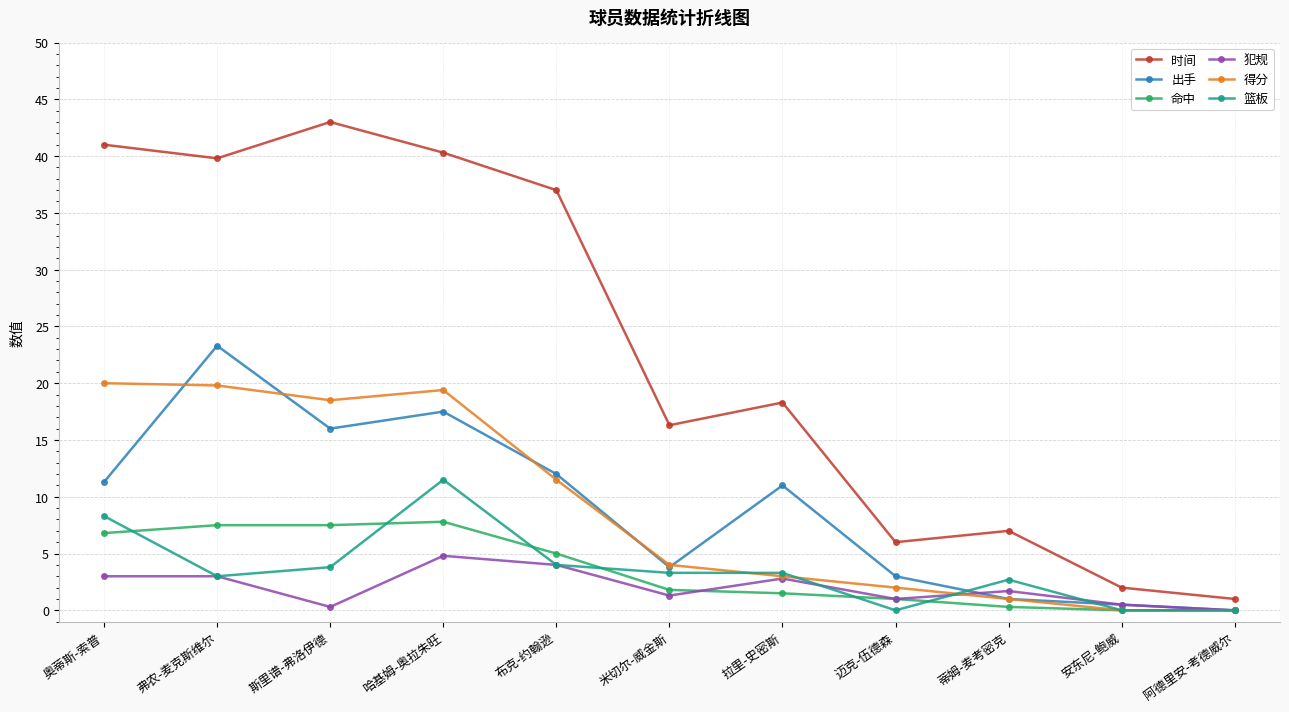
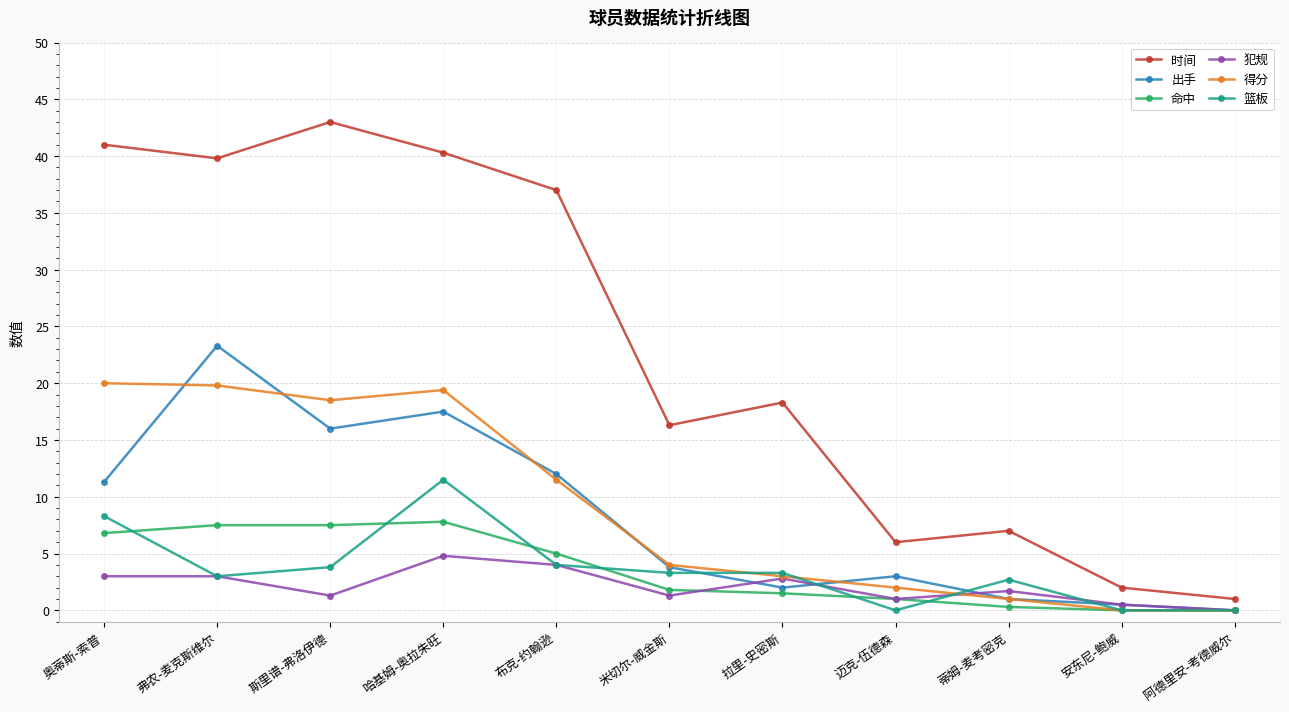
犯规, 斯里谱-弗洛伊德: 0.3 -> 1.3
出手, 拉里-史密斯: 11 -> 2
